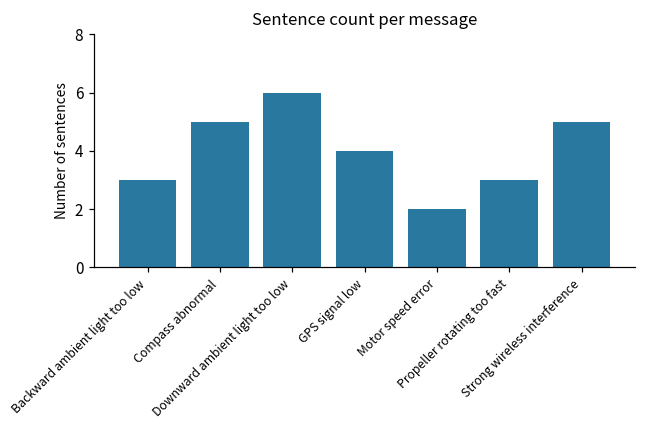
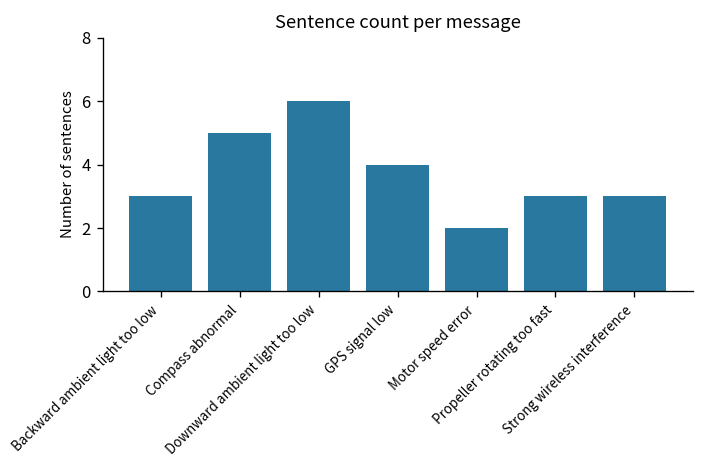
Strong wireless interference: 5 -> 3
